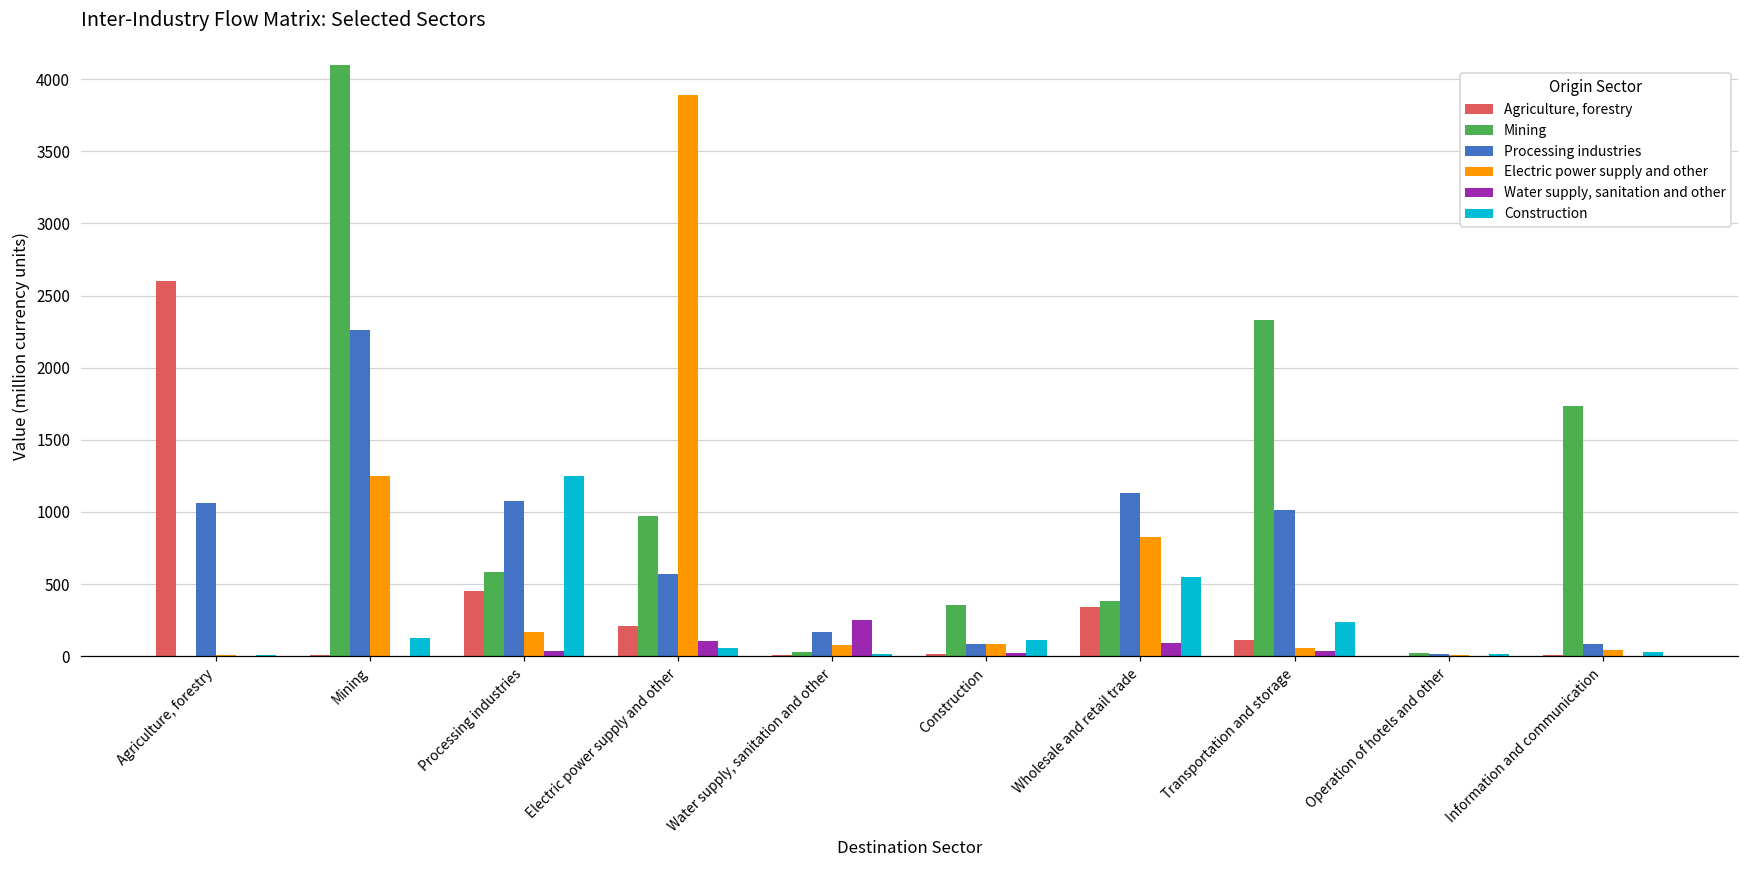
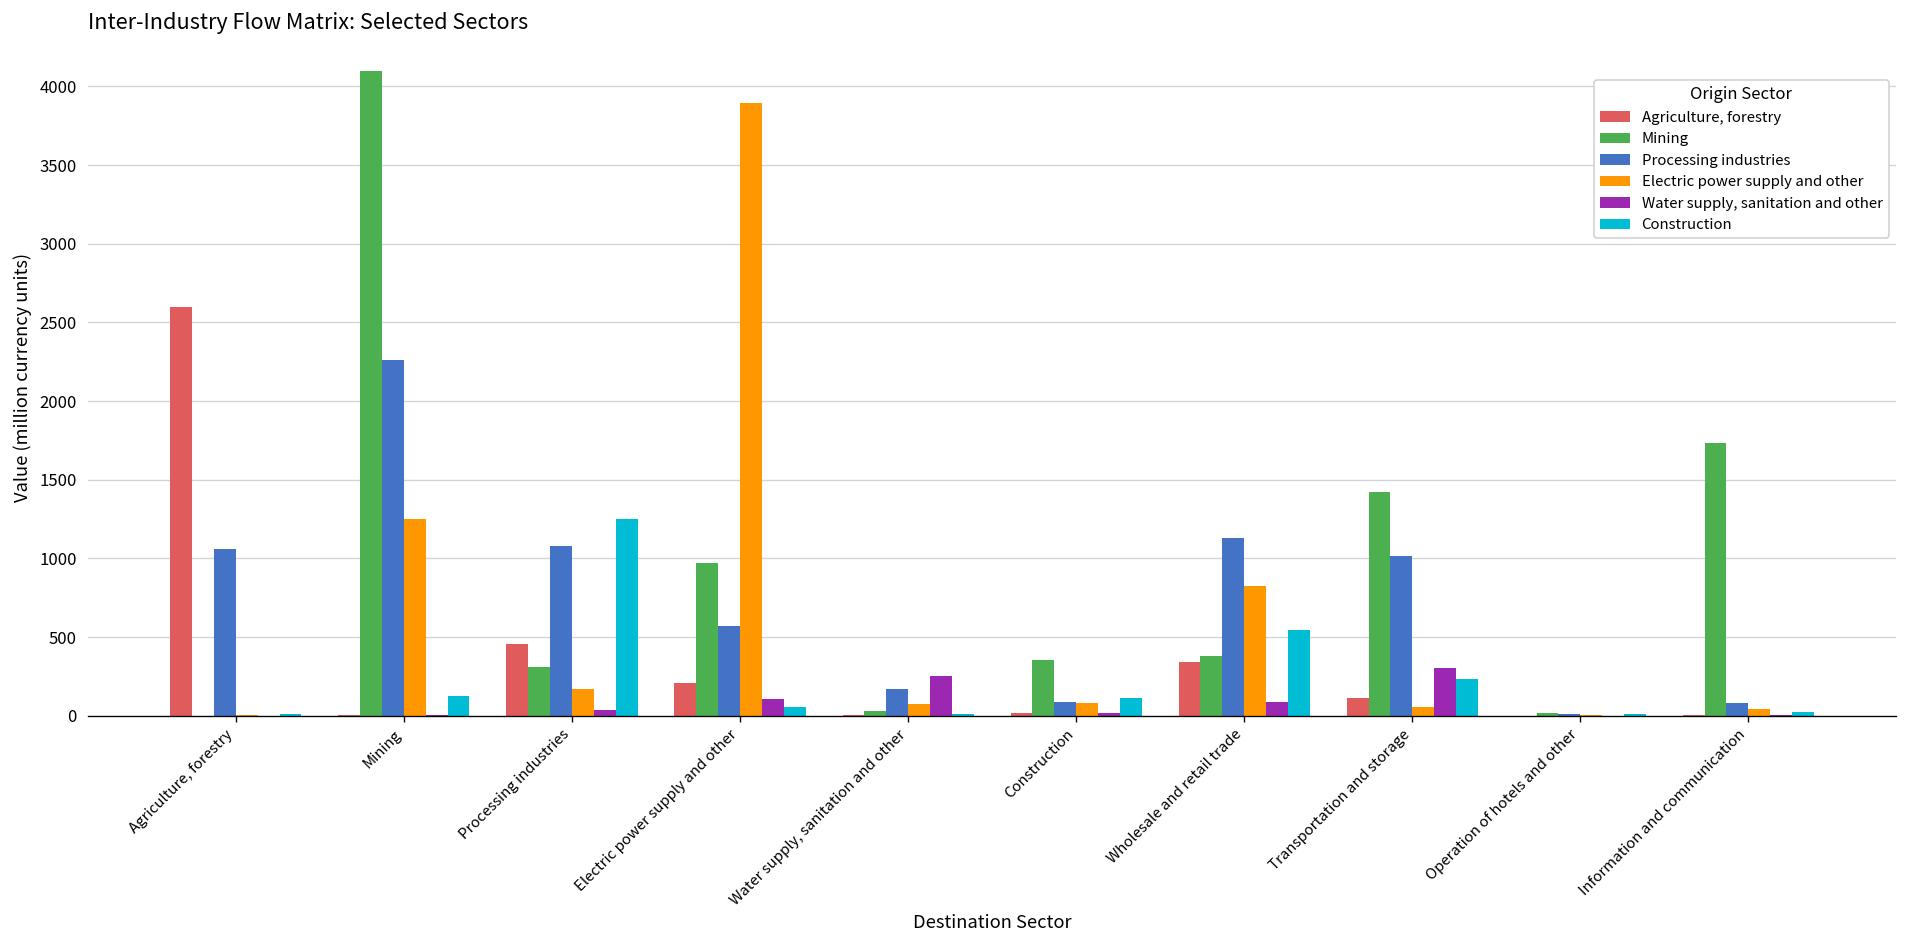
Mining, Processing industries: 580 -> 310
Mining, Transportation and storage: 2330 -> 1420
Water supply, sanitation and other, Transportation and storage: 30 -> 300
